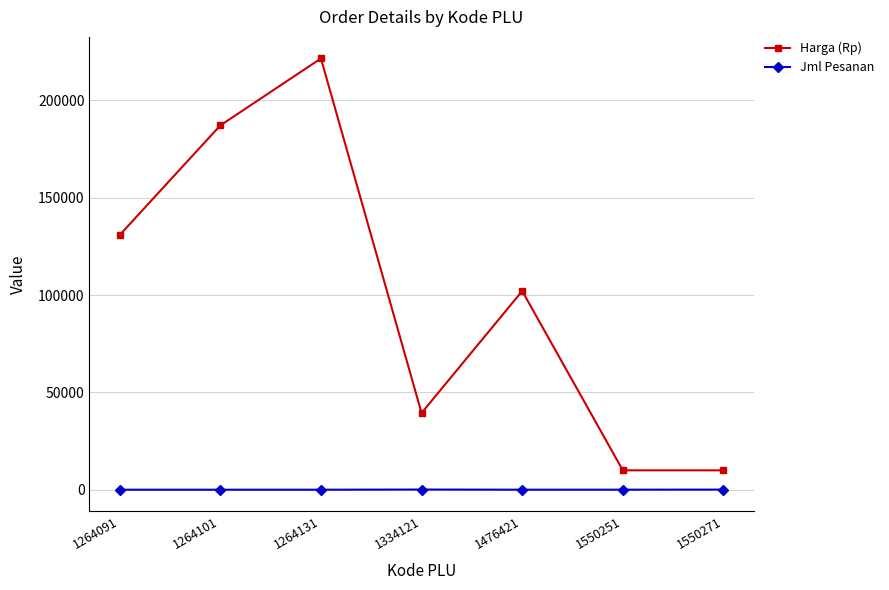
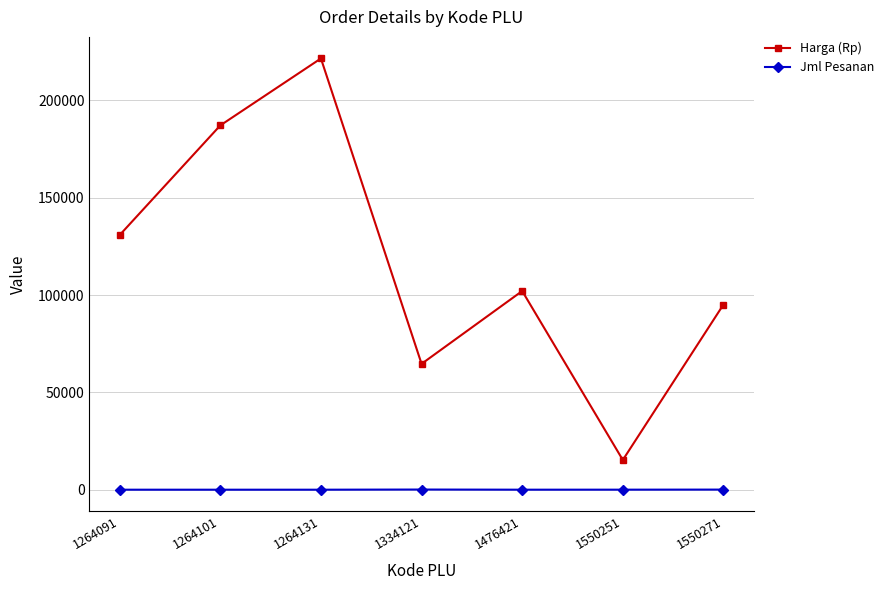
Harga (Rp), 1334121: 39000 -> 65000
Harga (Rp), 1550251: 10000 -> 15000
Harga (Rp), 1550271: 10000 -> 95000
